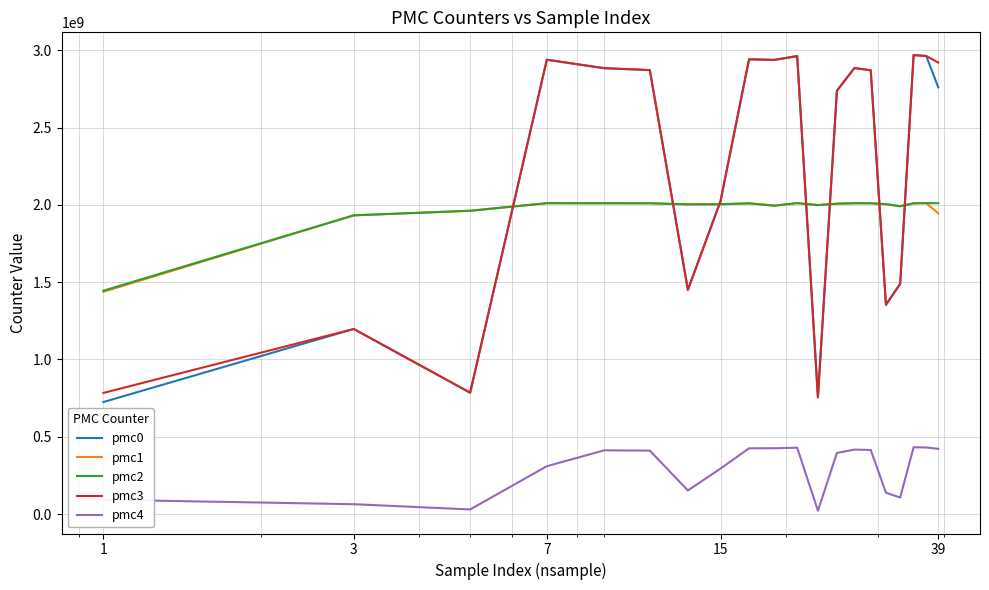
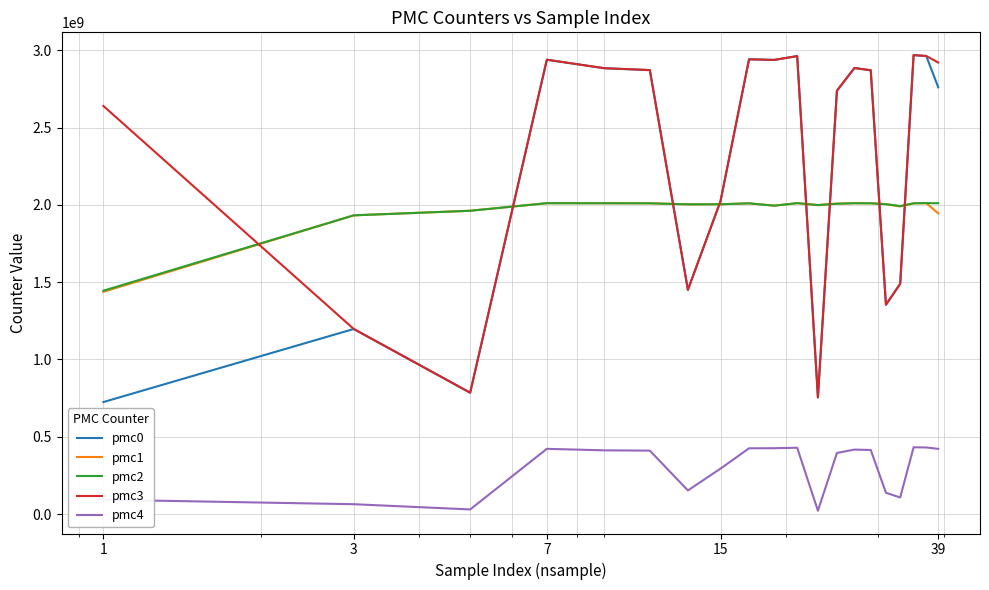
pmc3, 1: 780000000 -> 2640000000
pmc4, 7: 310000000 -> 420000000
